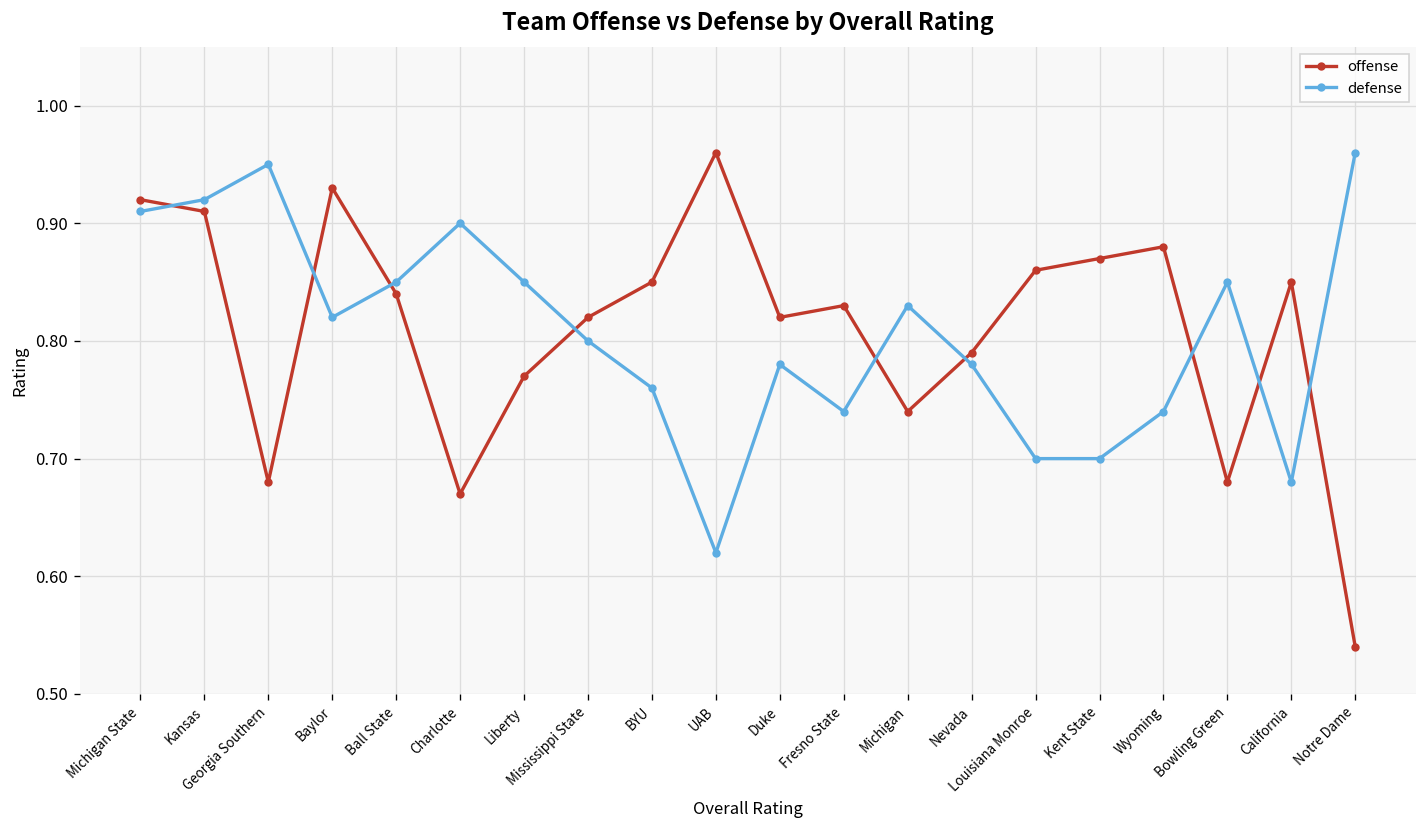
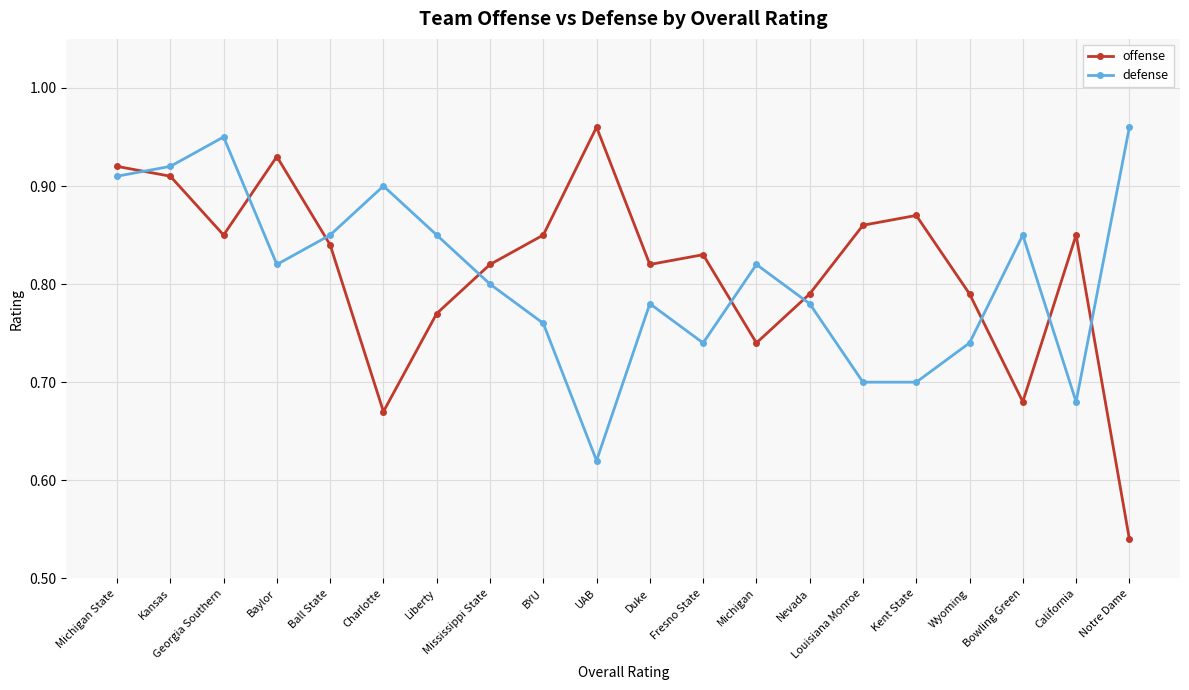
offense, Georgia Southern: 0.68 -> 0.85
defense, Michigan: 0.83 -> 0.82
offense, Wyoming: 0.88 -> 0.79
